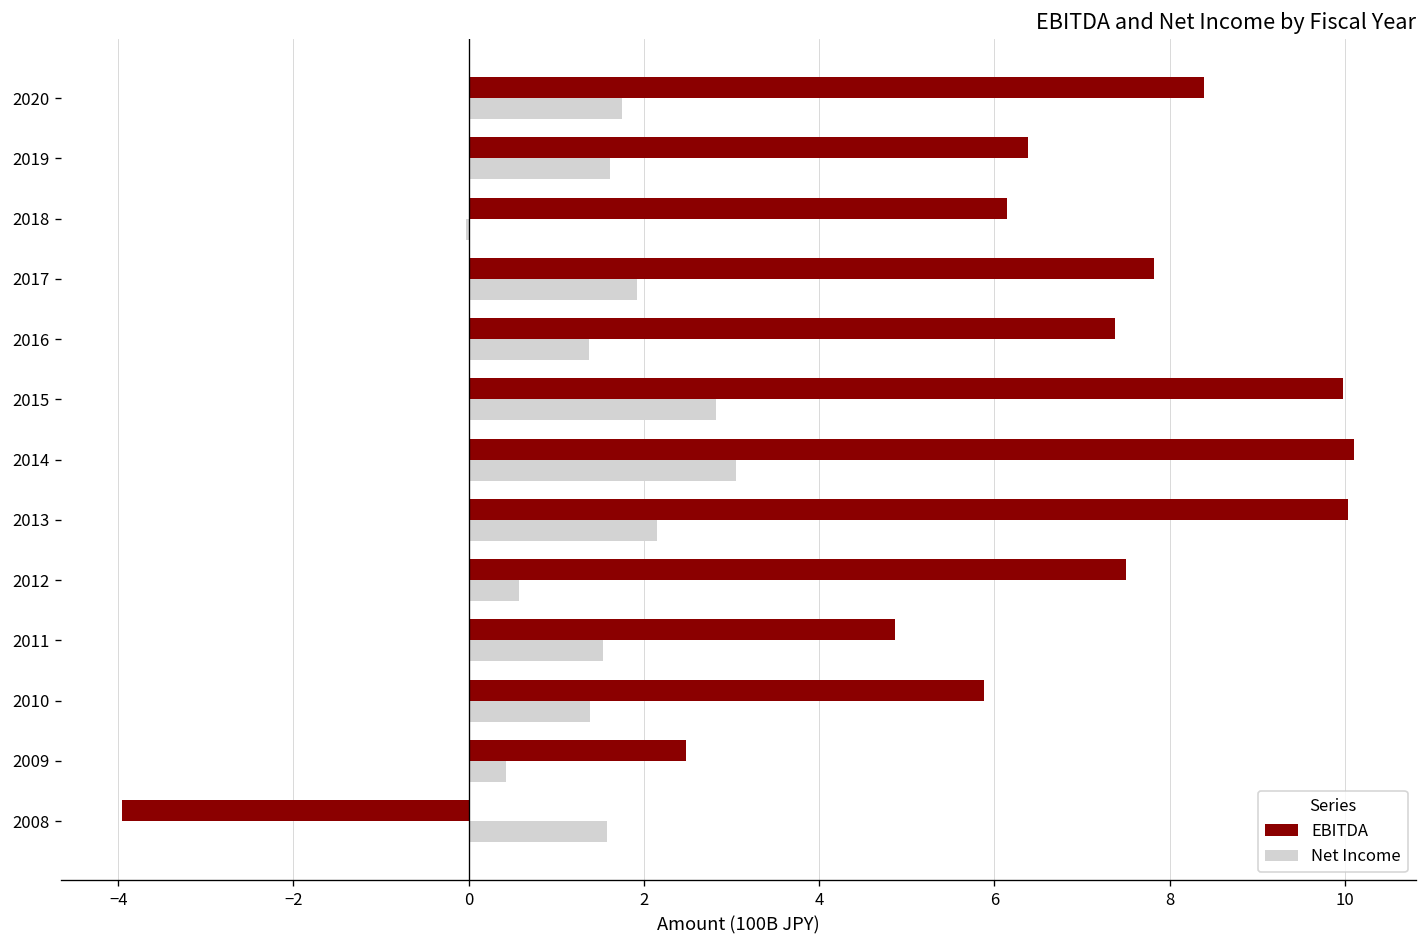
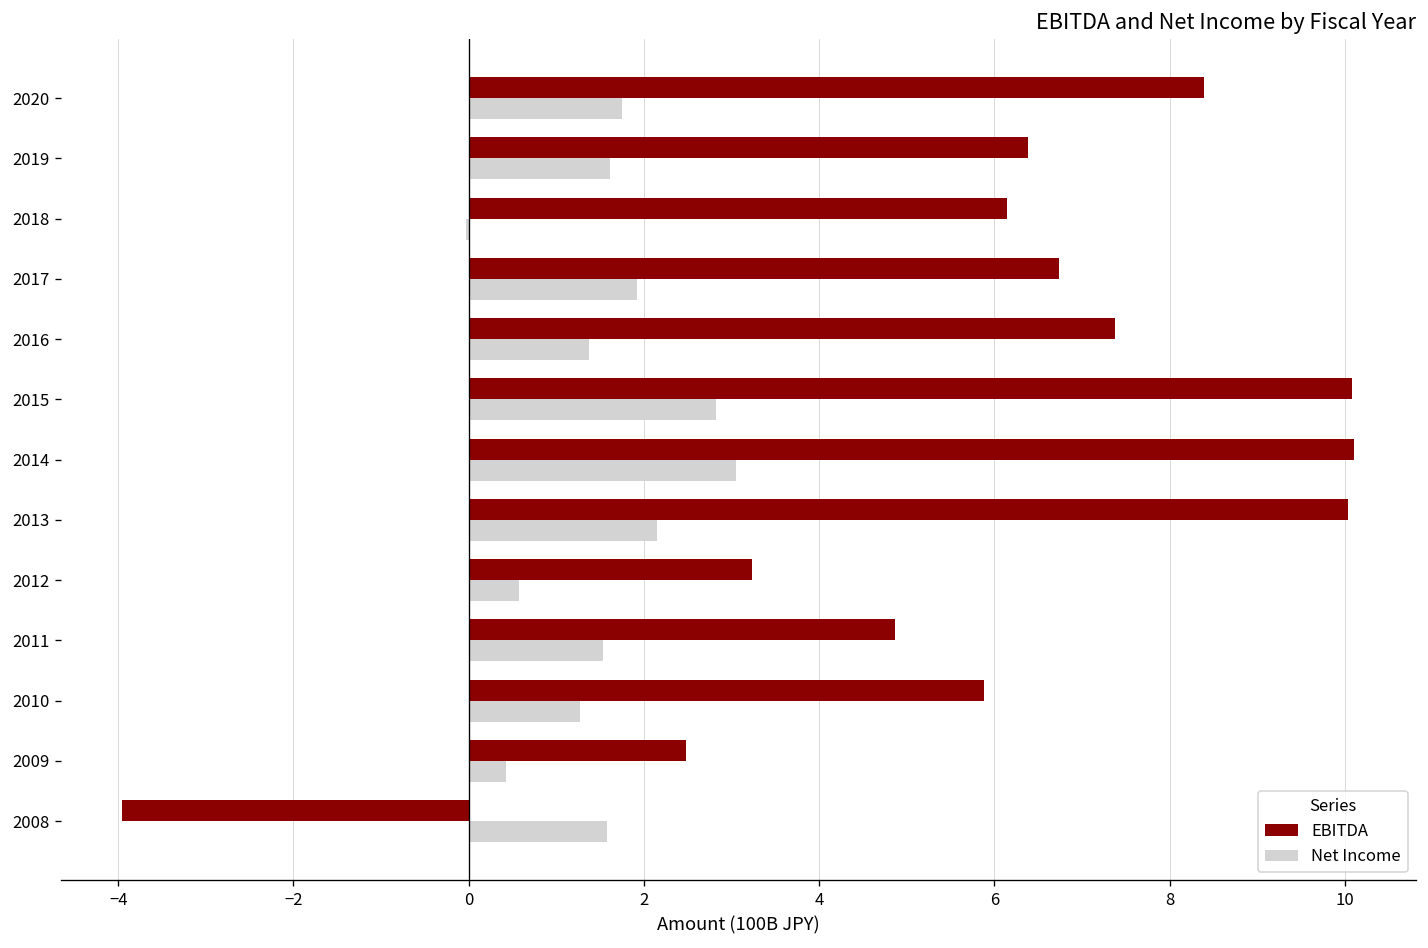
EBITDA, 2017: 7.8 -> 6.7
EBITDA, 2015: 10.0 -> 10.1
EBITDA, 2012: 7.5 -> 3.2
Net Income, 2010: 1.4 -> 1.3
